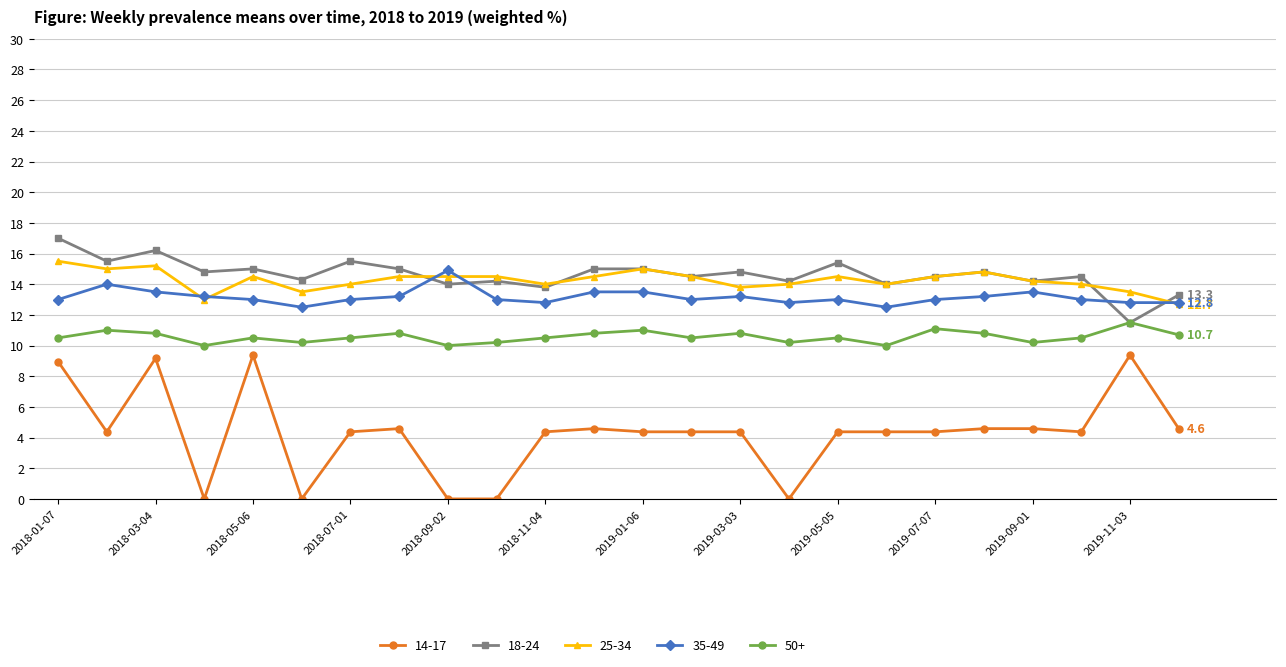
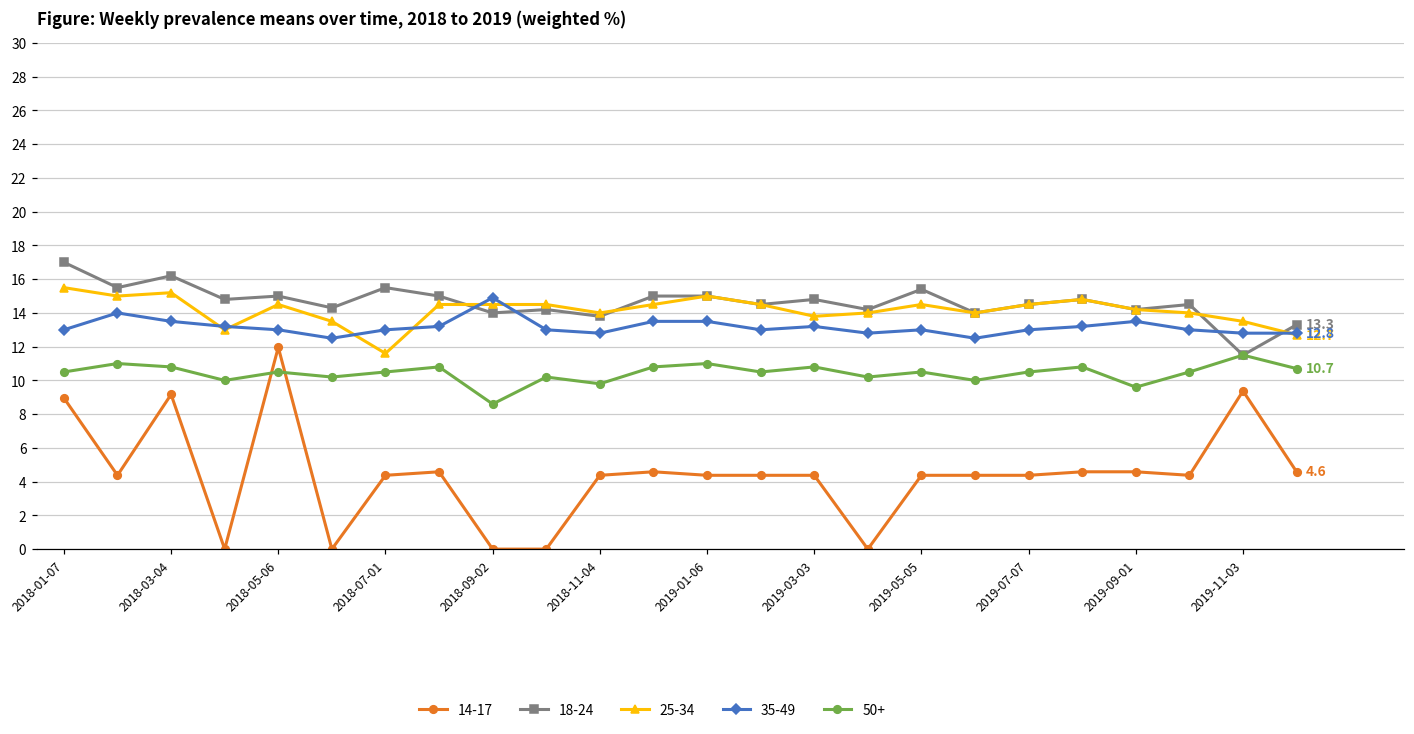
14-17, 2018-05-06: 9.4 -> 12.0
25-34, 2018-07-01: 14.0 -> 11.6
50+, 2018-09-02: 10.0 -> 8.6
50+, 2018-11-04: 10.5 -> 9.8
50+, 2019-07-07: 11.1 -> 10.5
50+, 2019-09-01: 10.2 -> 9.6
